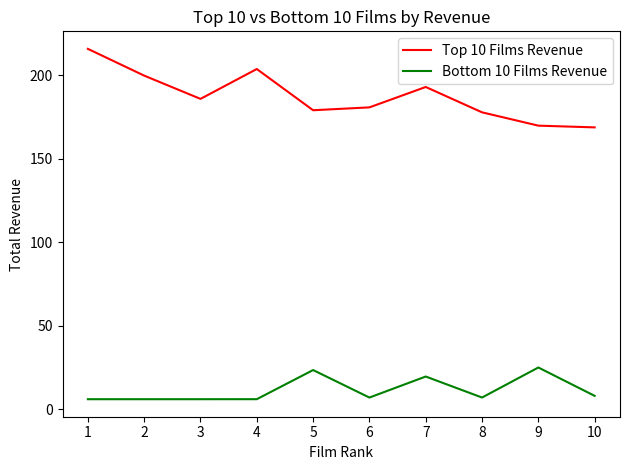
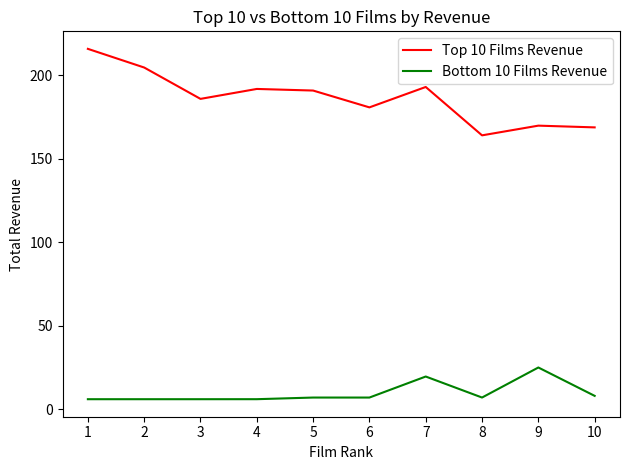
Top 10 Films Revenue, 2: 200 -> 205
Top 10 Films Revenue, 4: 204 -> 192
Top 10 Films Revenue, 5: 179 -> 191
Bottom 10 Films Revenue, 5: 23 -> 7
Top 10 Films Revenue, 8: 178 -> 164
